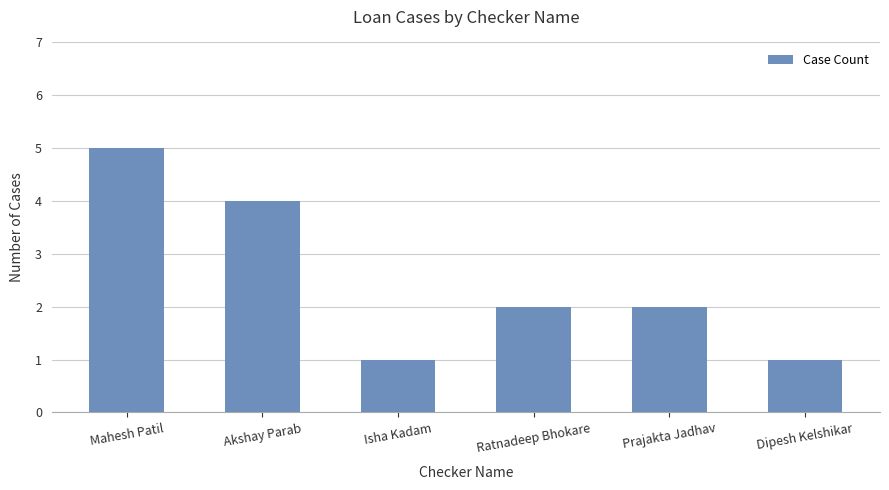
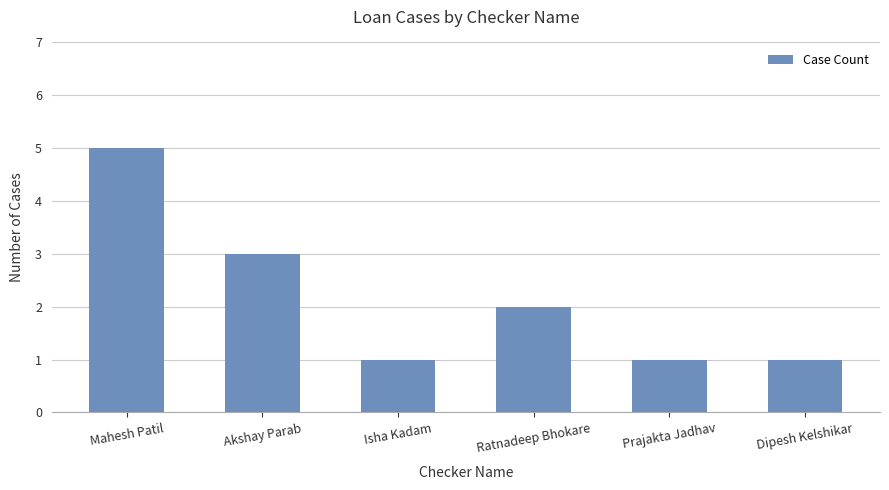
Akshay Parab: 4 -> 3
Prajakta Jadhav: 2 -> 1
